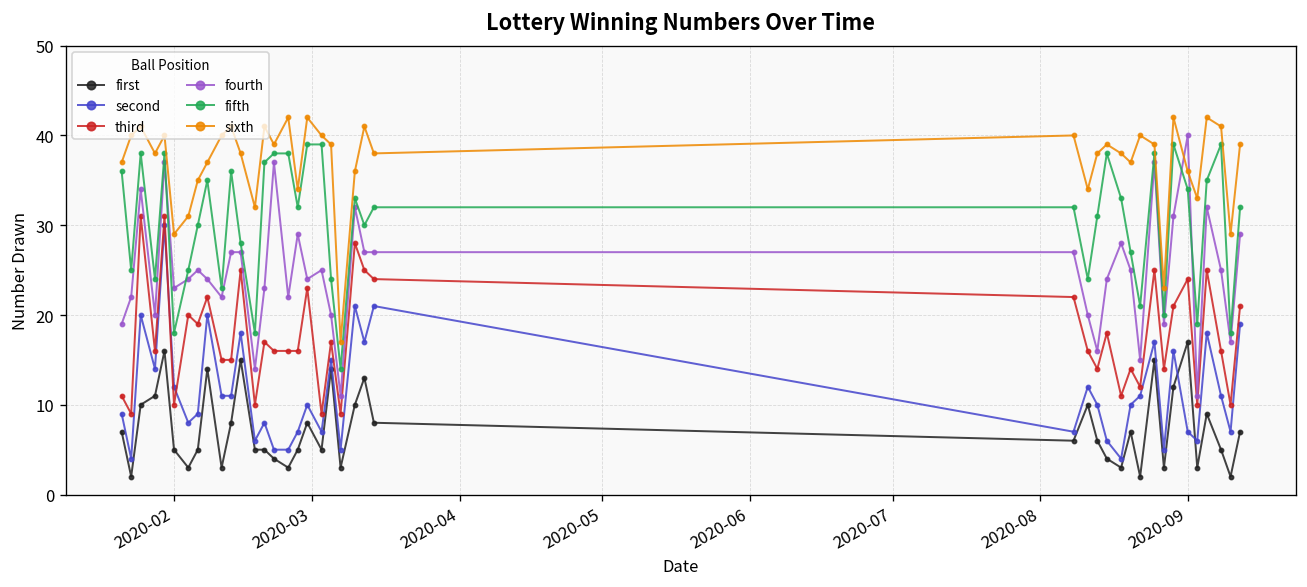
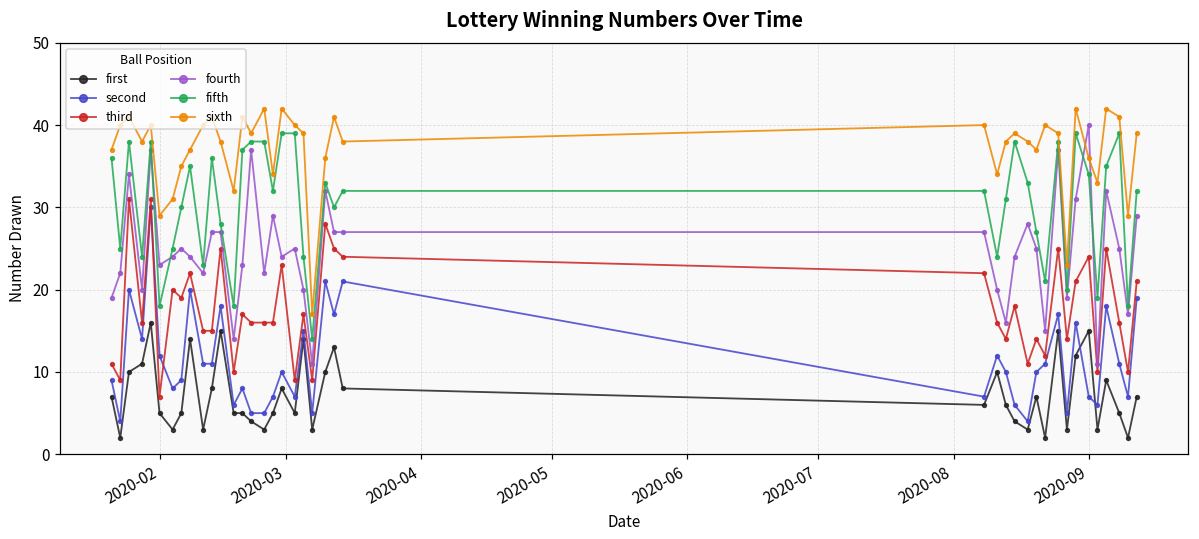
third, 2020-02: 10 -> 7
first, 2020-09: 17 -> 15
